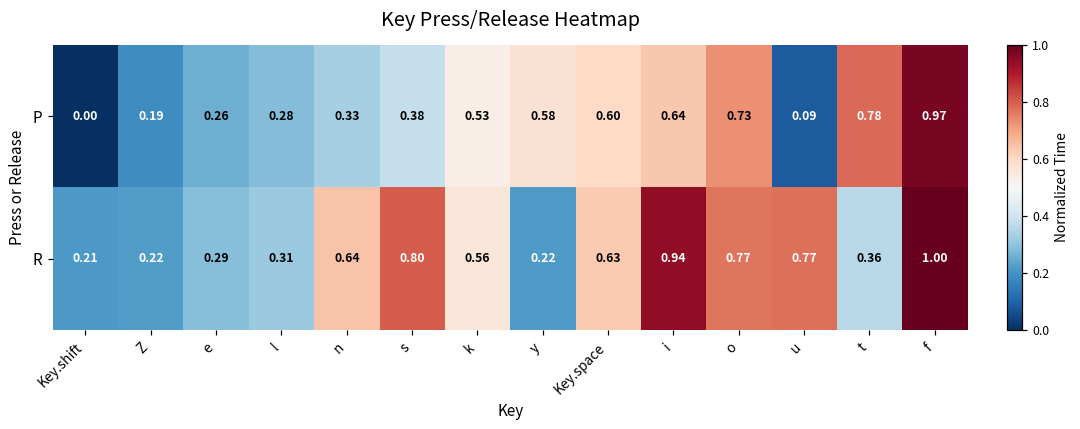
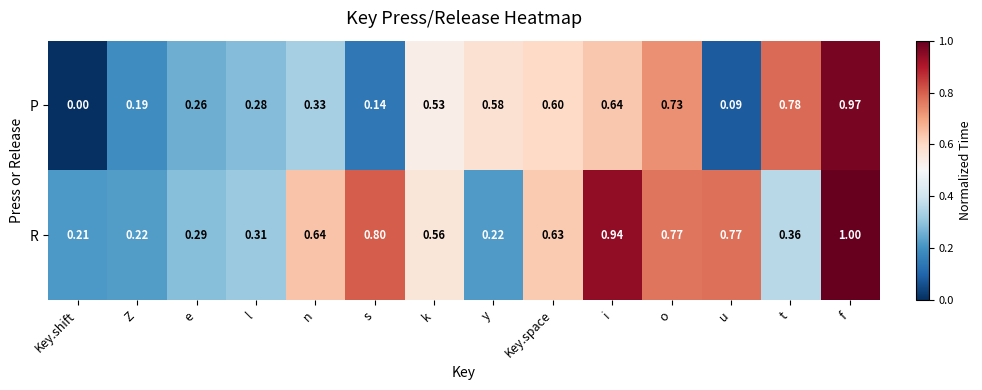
P, s: 0.38 -> 0.14
